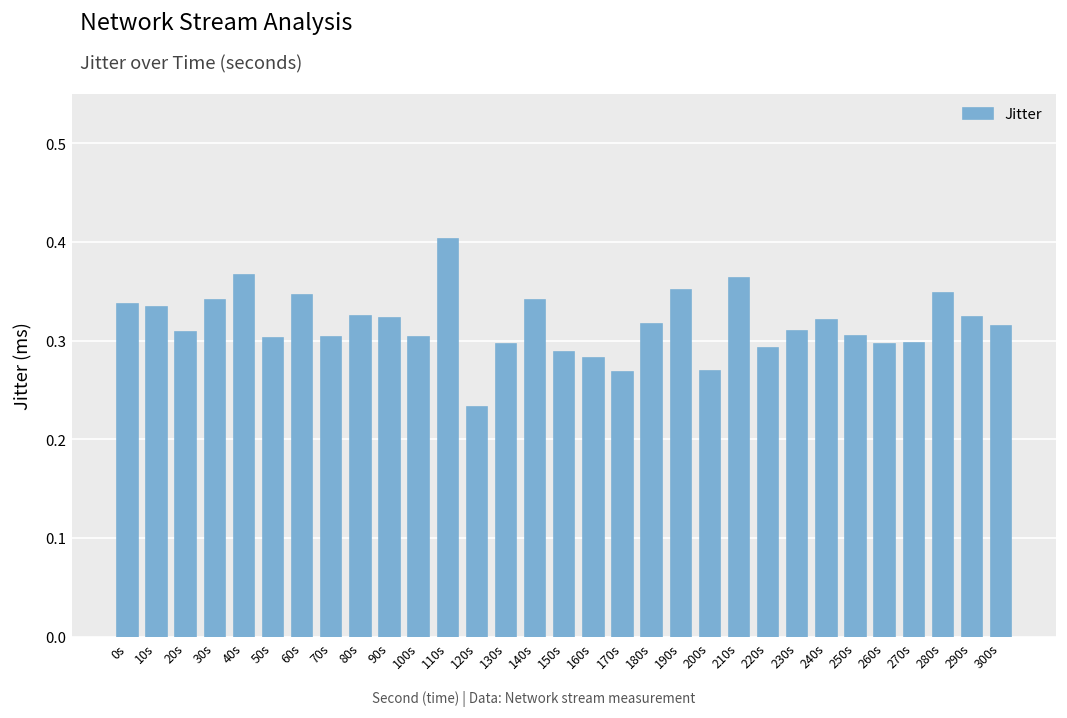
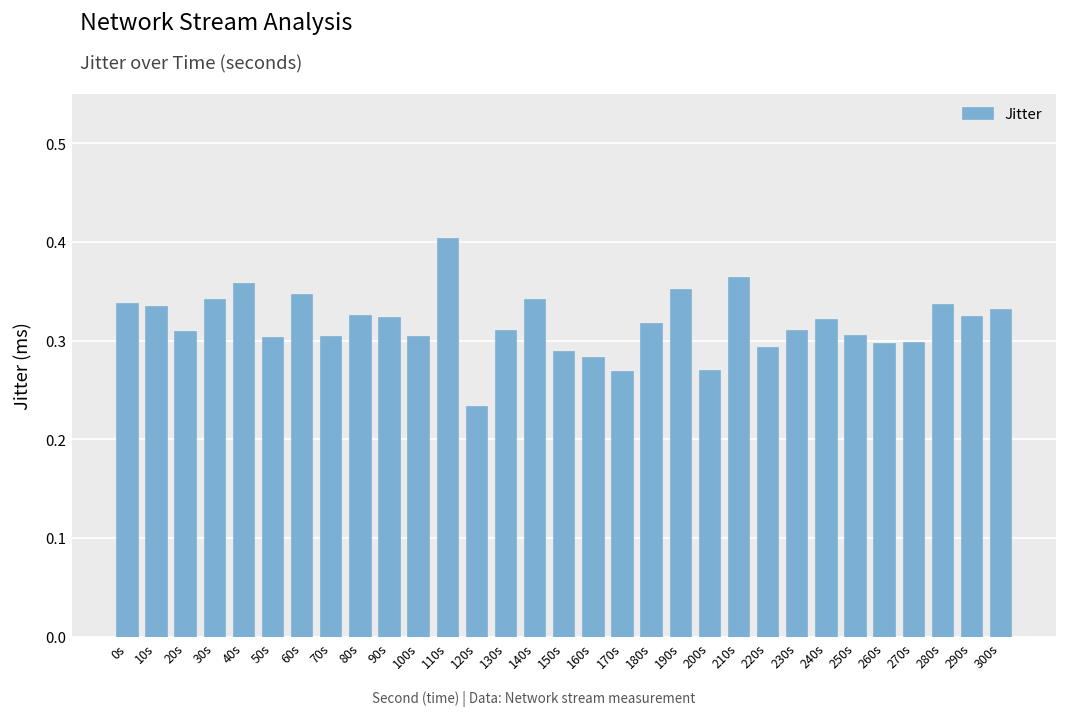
40s: 0.37 -> 0.36
130s: 0.30 -> 0.31
280s: 0.35 -> 0.34
300s: 0.32 -> 0.33
